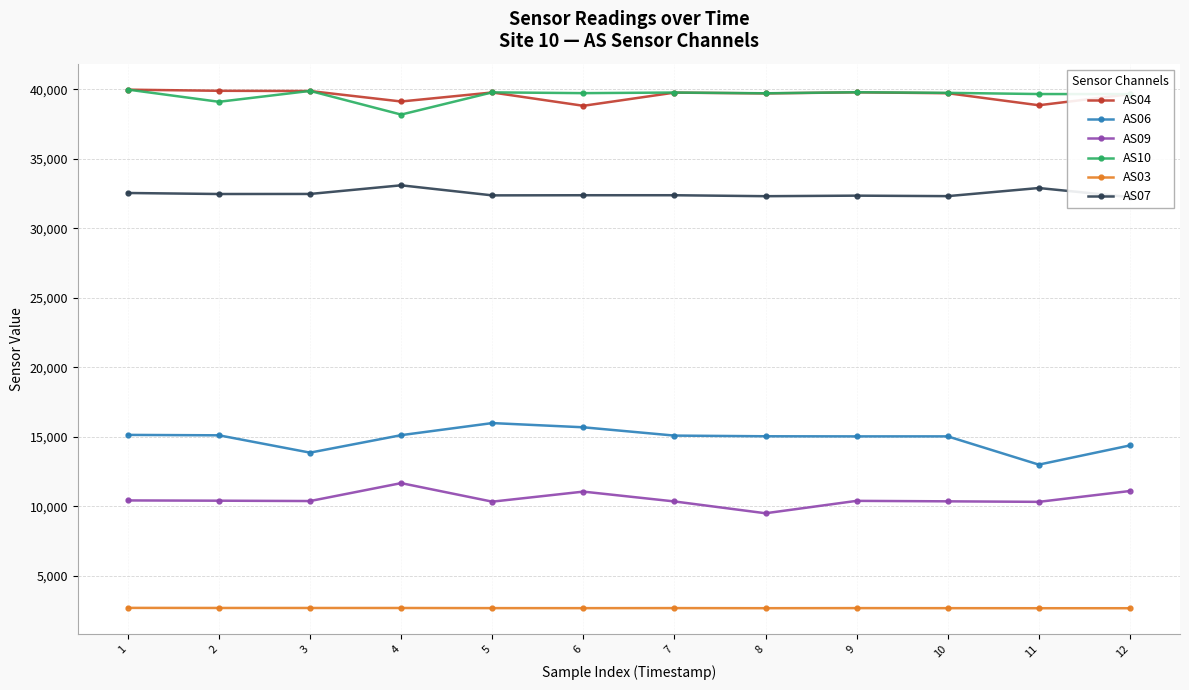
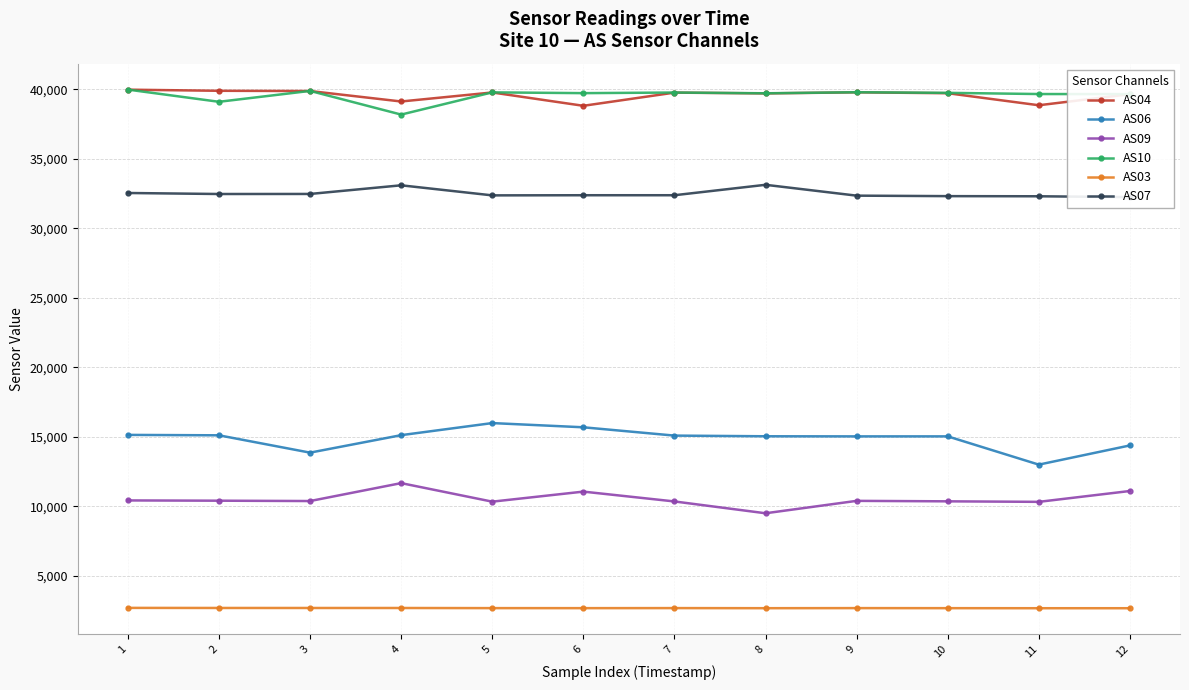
AS07, 8: 32,300 -> 33,100
AS07, 11: 32,900 -> 32,300
